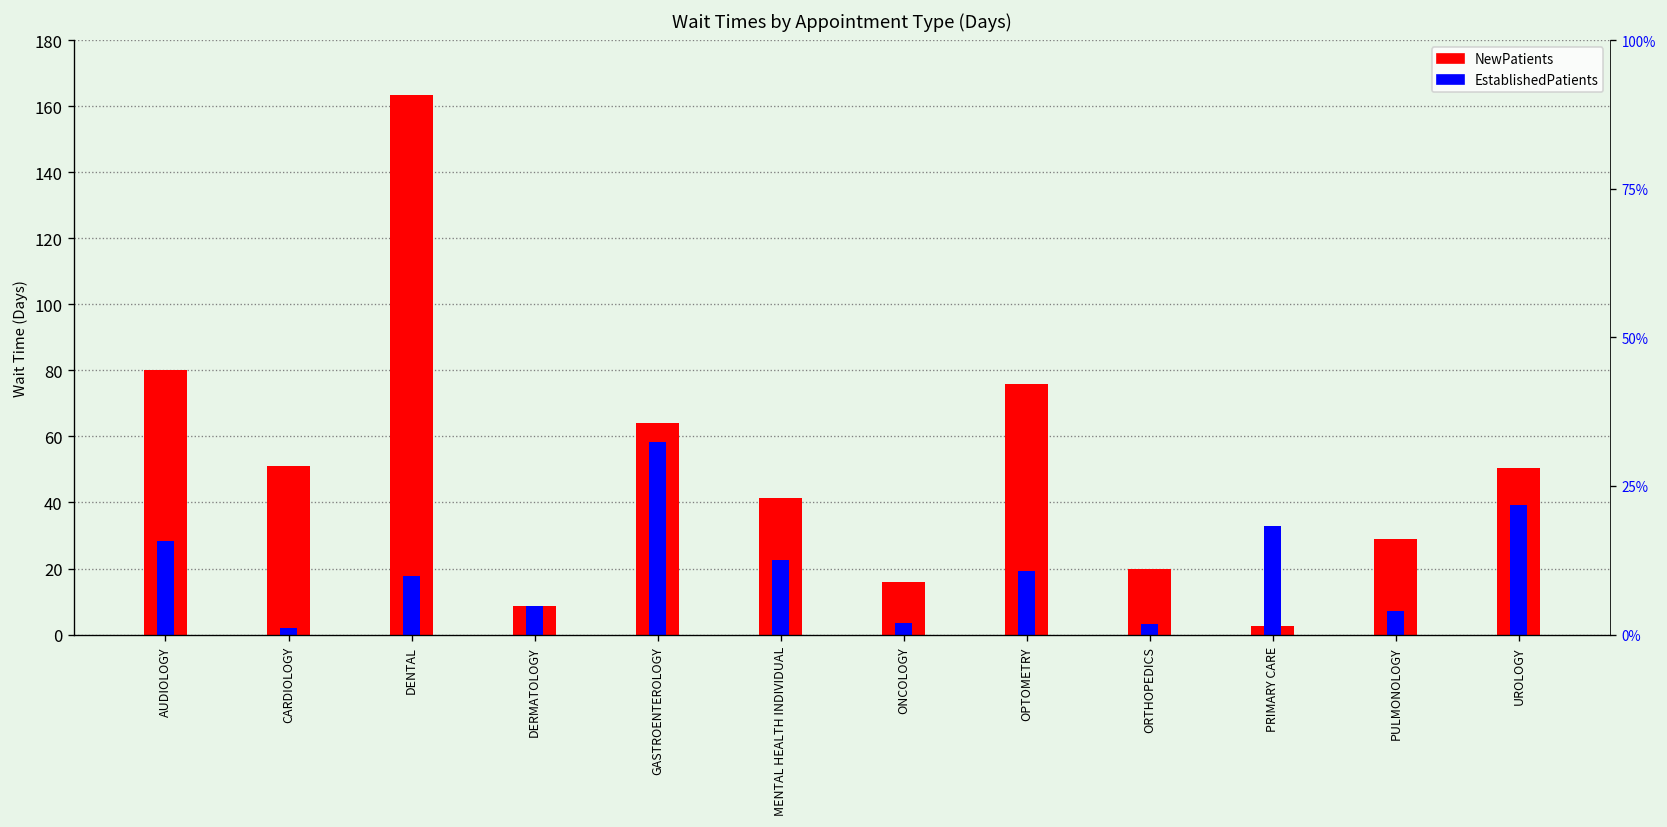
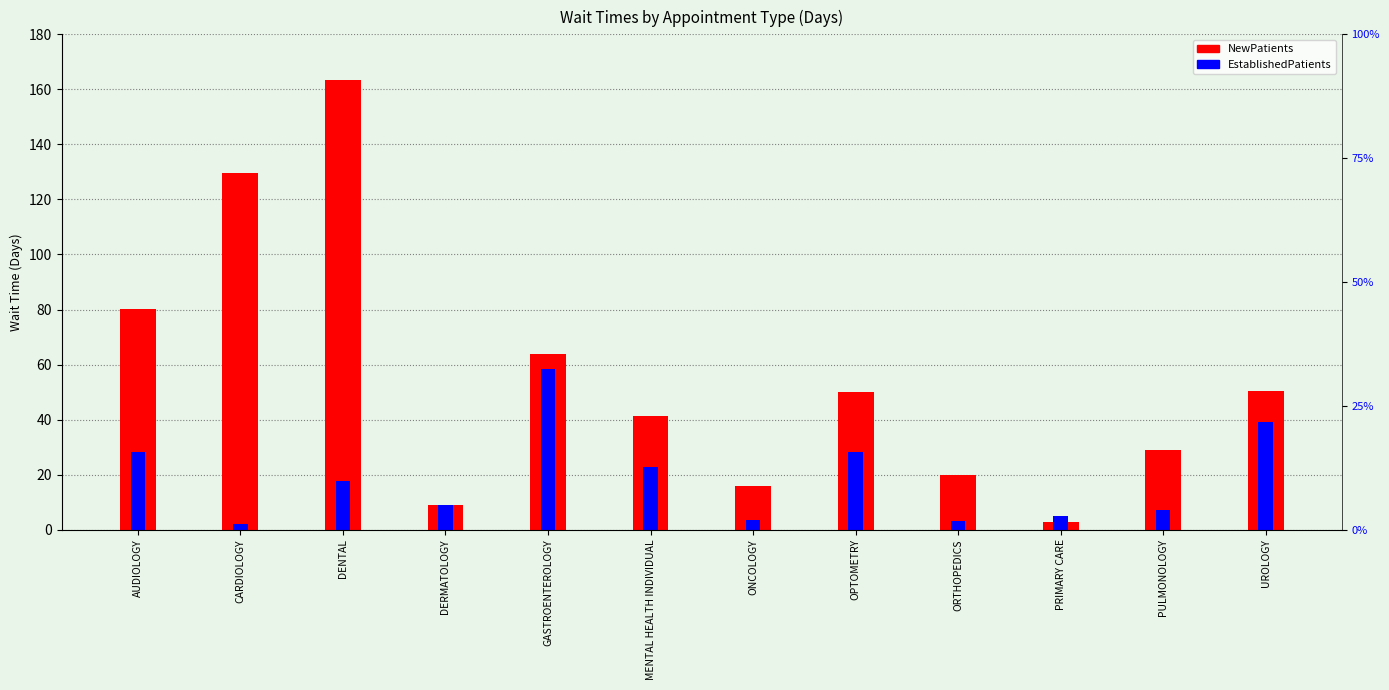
NewPatients, CARDIOLOGY: 51 -> 130
NewPatients, OPTOMETRY: 76 -> 50
EstablishedPatients, OPTOMETRY: 19 -> 28
EstablishedPatients, PRIMARY CARE: 33 -> 5
